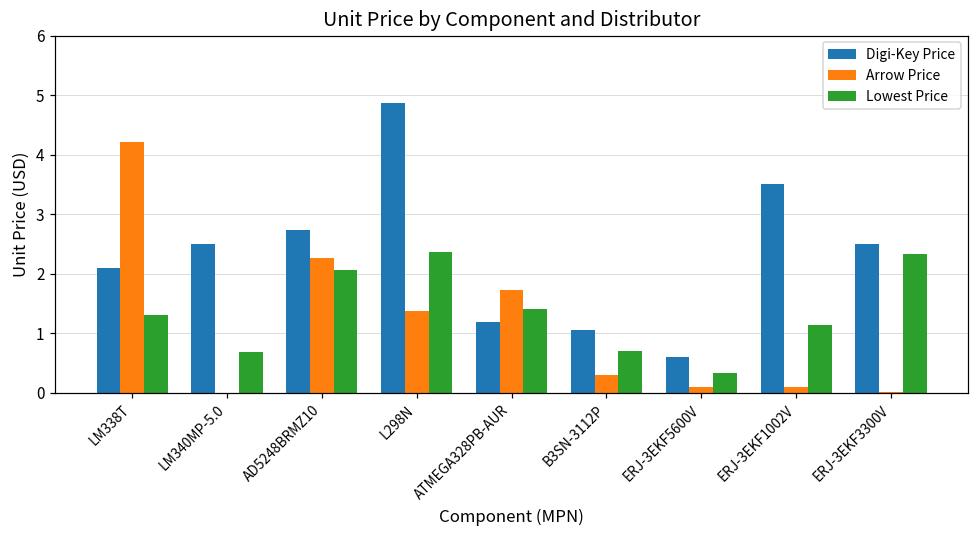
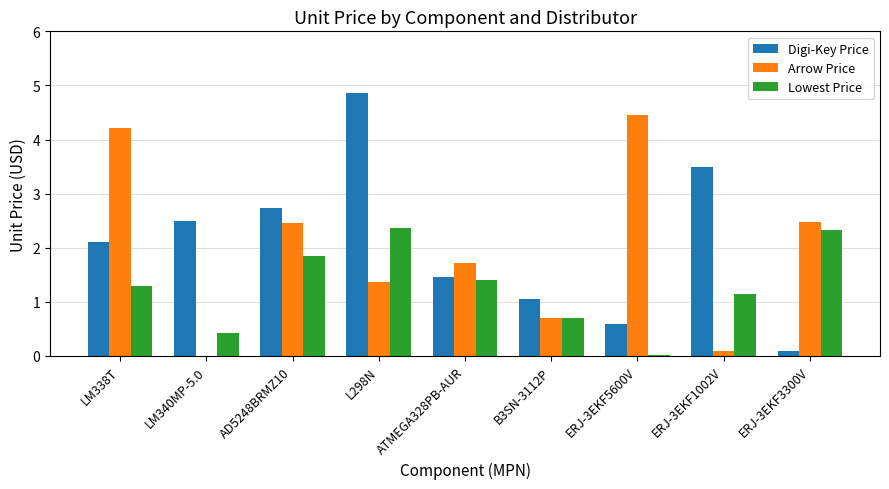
Lowest Price, LM340MP-5.0: 0.7 -> 0.4
Arrow Price, AD5248BRMZ10: 2.3 -> 2.5
Lowest Price, AD5248BRMZ10: 2.1 -> 1.8
Digi-Key Price, ATMEGA328PB-AUR: 1.2 -> 1.5
Arrow Price, B3SN-3112P: 0.3 -> 0.7
Arrow Price, ERJ-3EKF5600V: 0.1 -> 4.5
Lowest Price, ERJ-3EKF5600V: 0.3 -> 0.0
Digi-Key Price, ERJ-3EKF3300V: 2.5 -> 0.1
Arrow Price, ERJ-3EKF3300V: 0.0 -> 2.5
